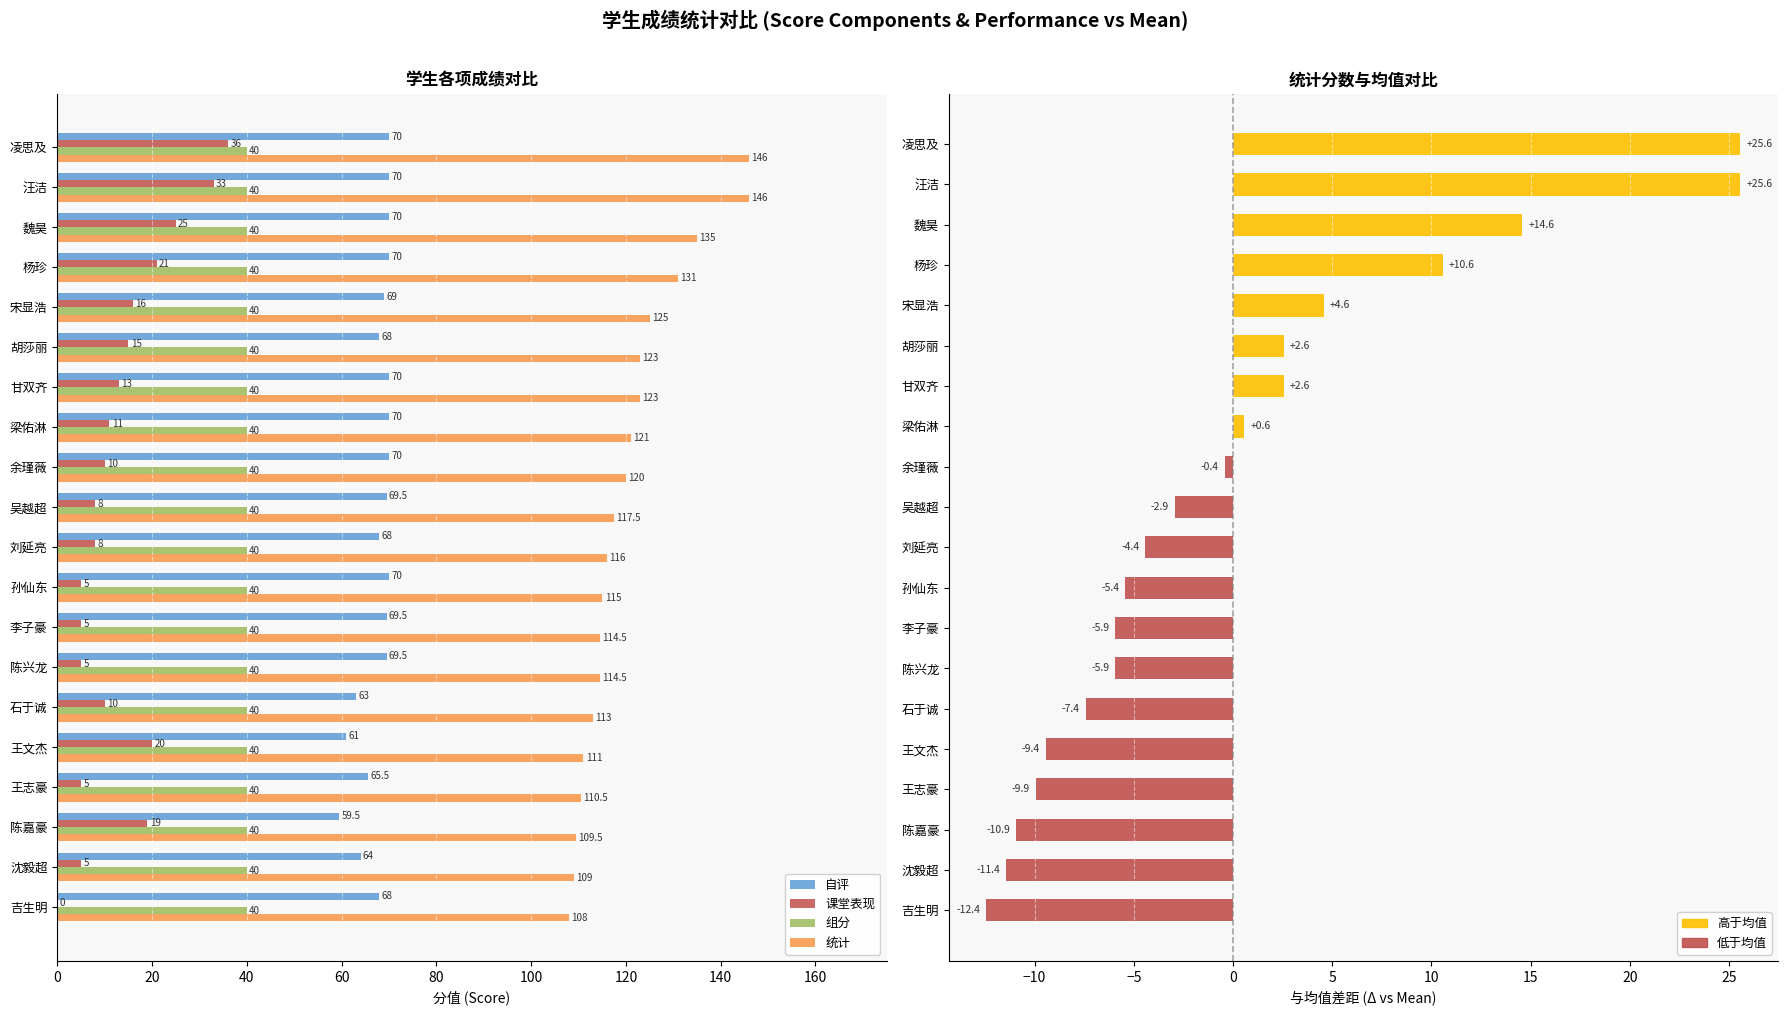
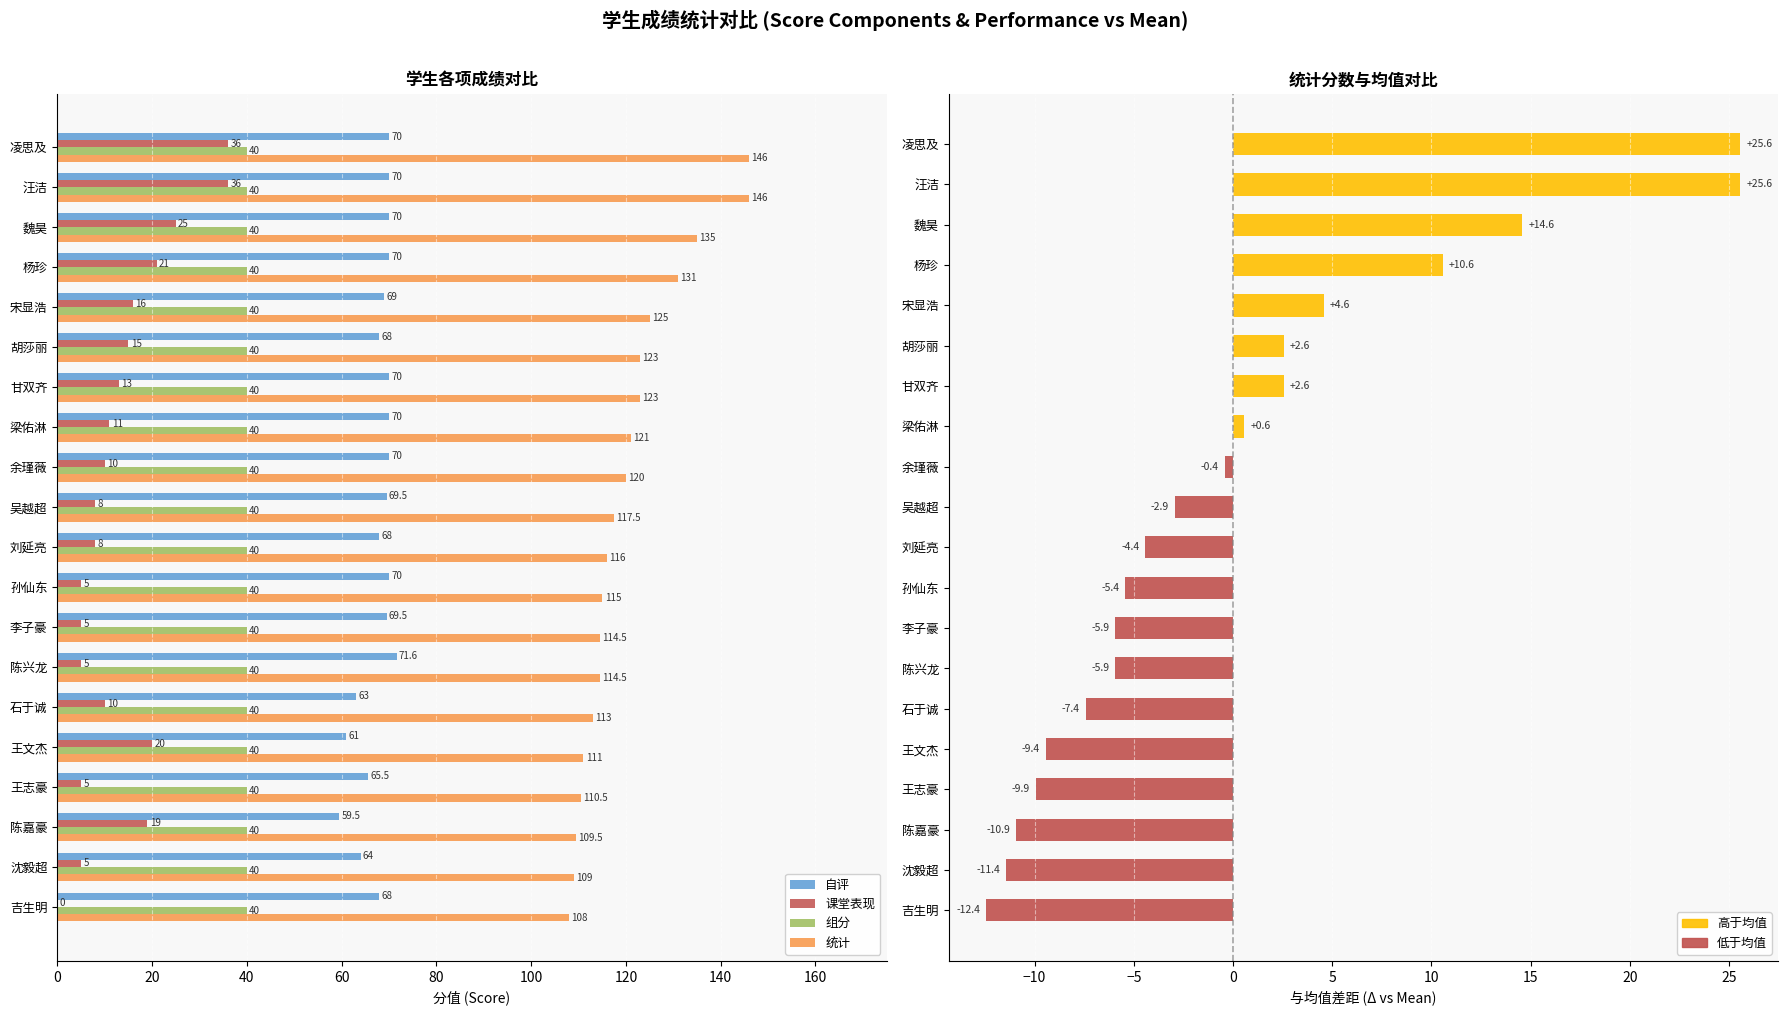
学生各项成绩对比, 课堂表现, 汪洁: 33 -> 36
学生各项成绩对比, 自评, 陈兴龙: 69.5 -> 71.6
